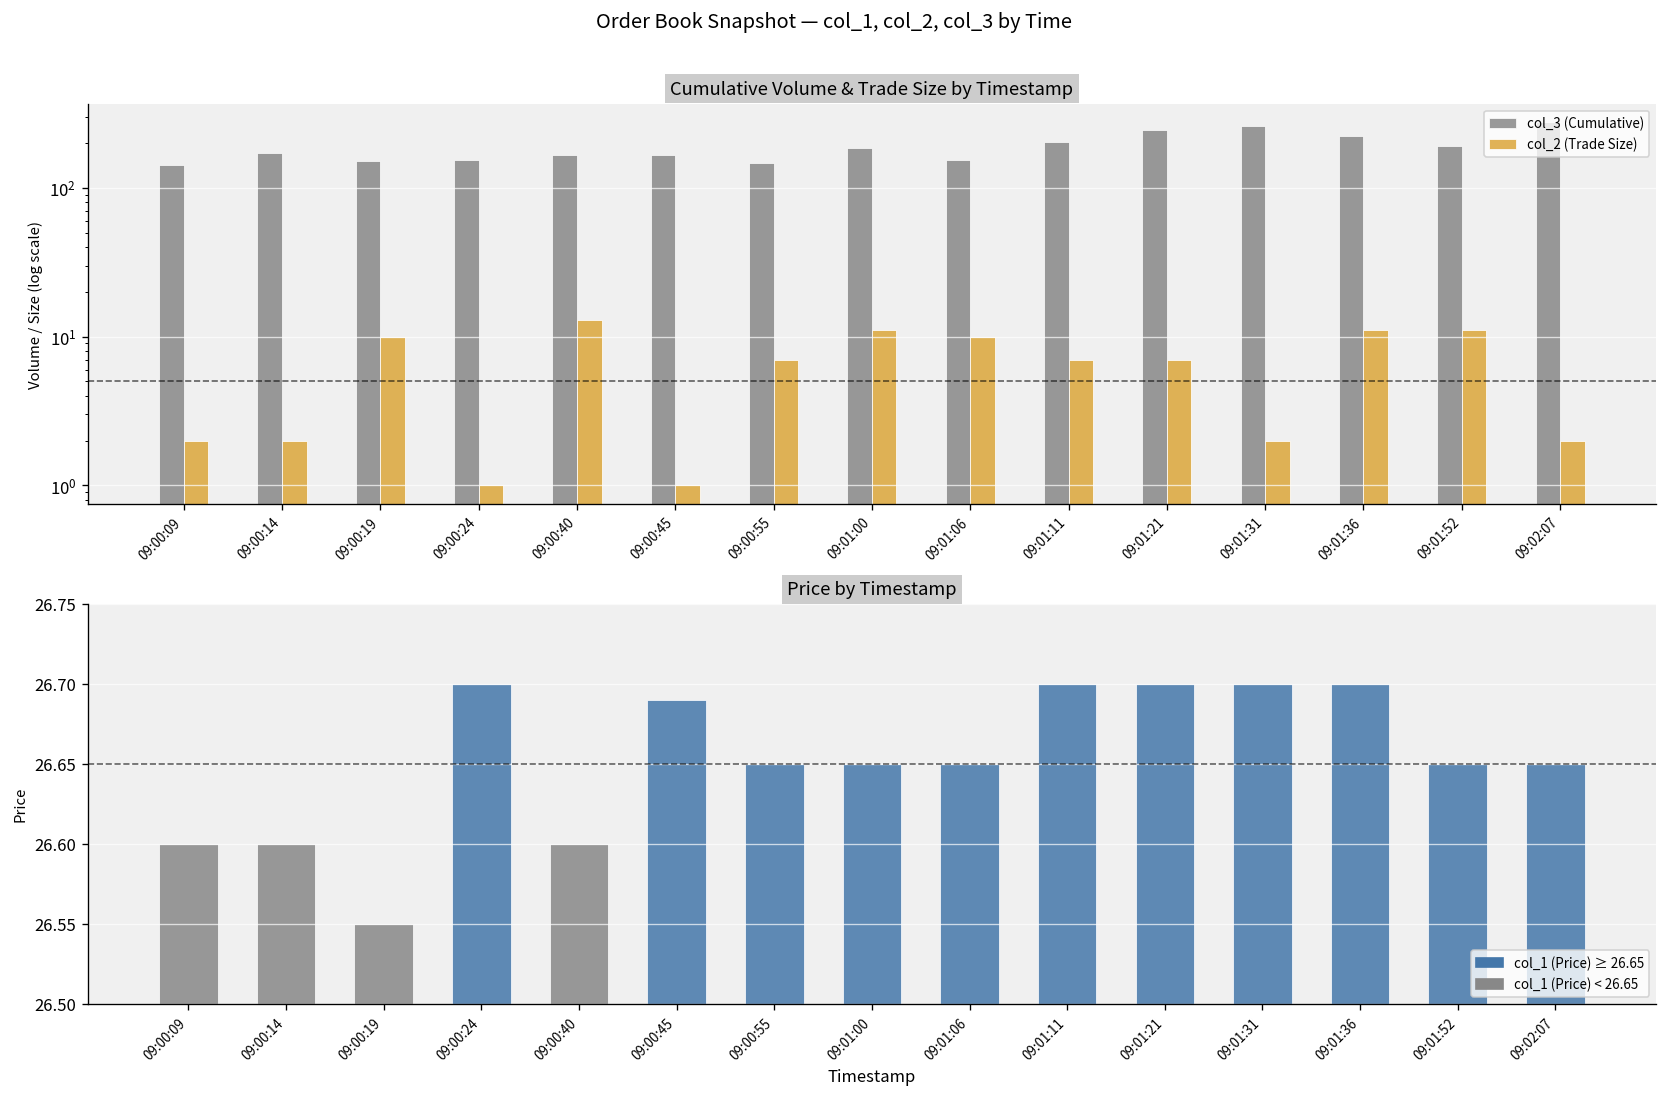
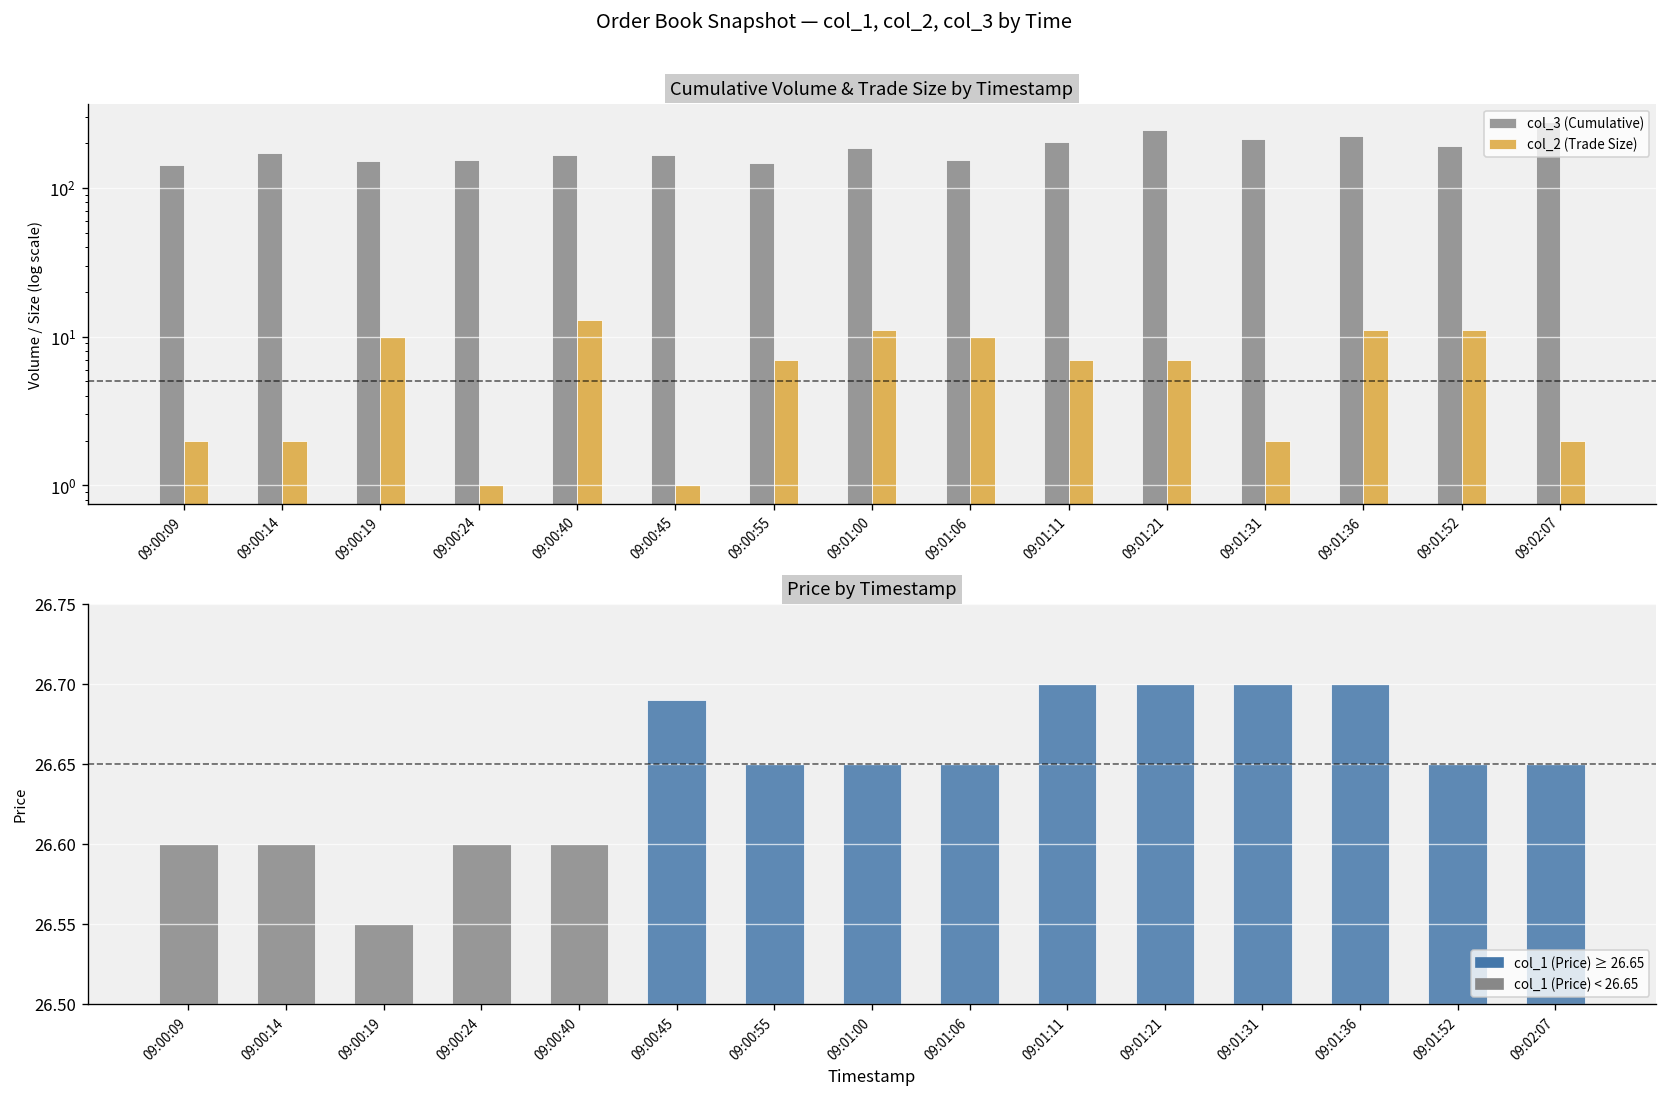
Cumulative Volume & Trade Size by Timestamp, col_3 (Cumulative), 09:01:31: 260 -> 210
Price by Timestamp, 09:00:24: 26.7 -> 26.6
